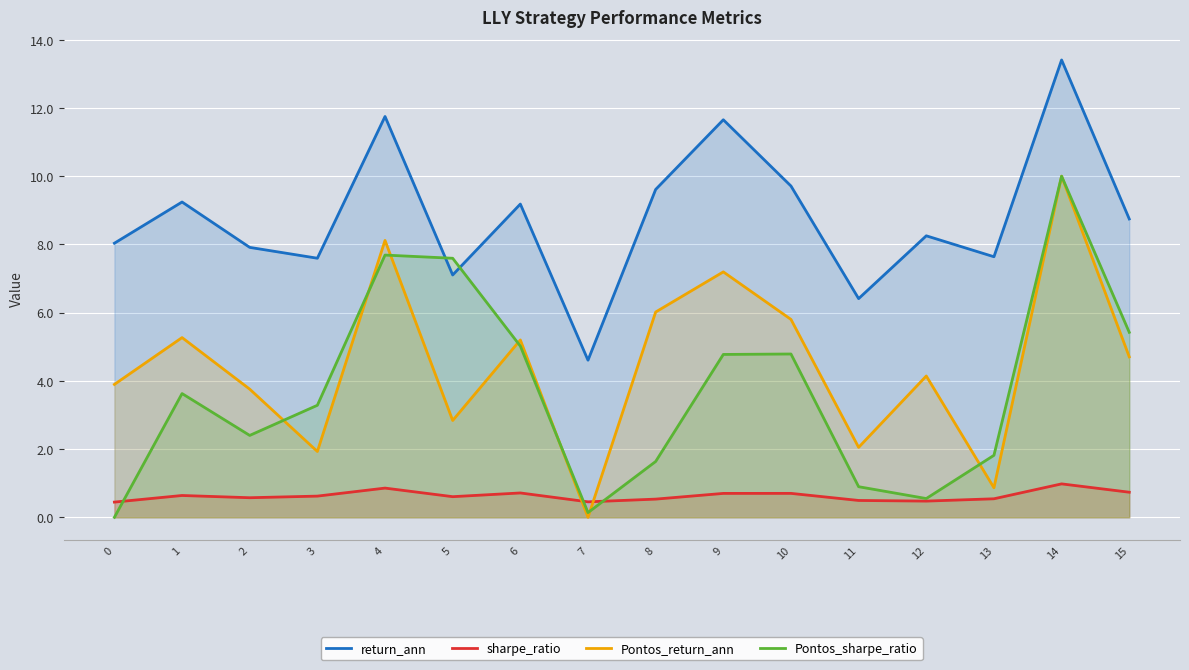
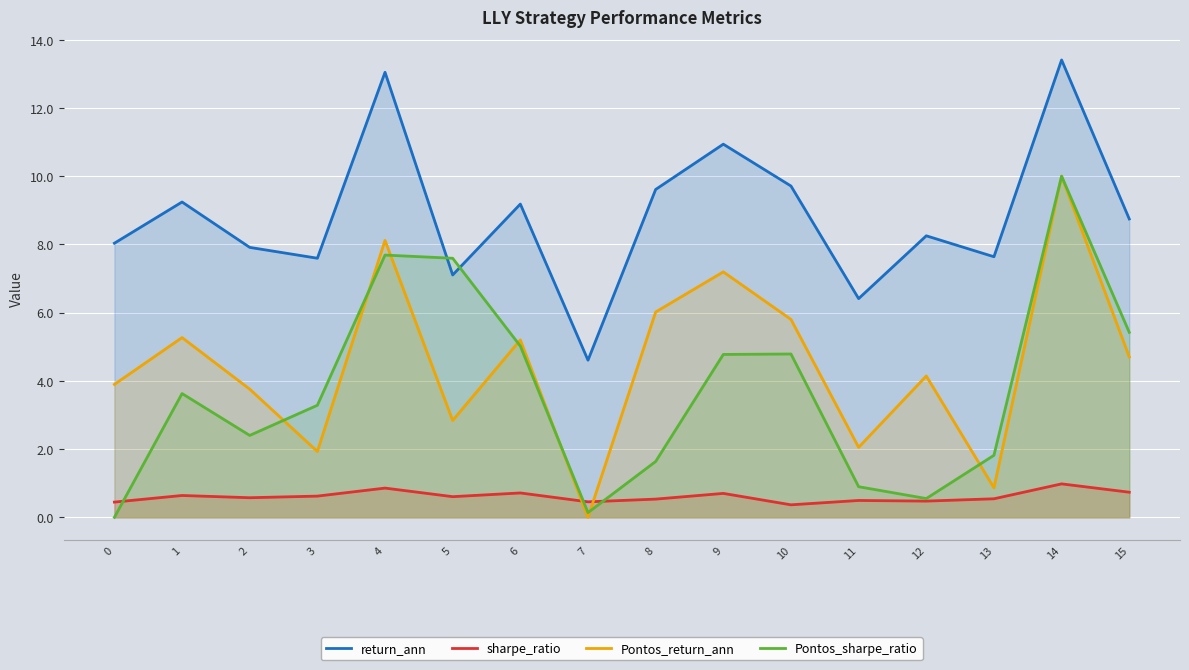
return_ann, 4: 11.7 -> 13.0
return_ann, 9: 11.7 -> 10.9
sharpe_ratio, 10: 0.7 -> 0.4
